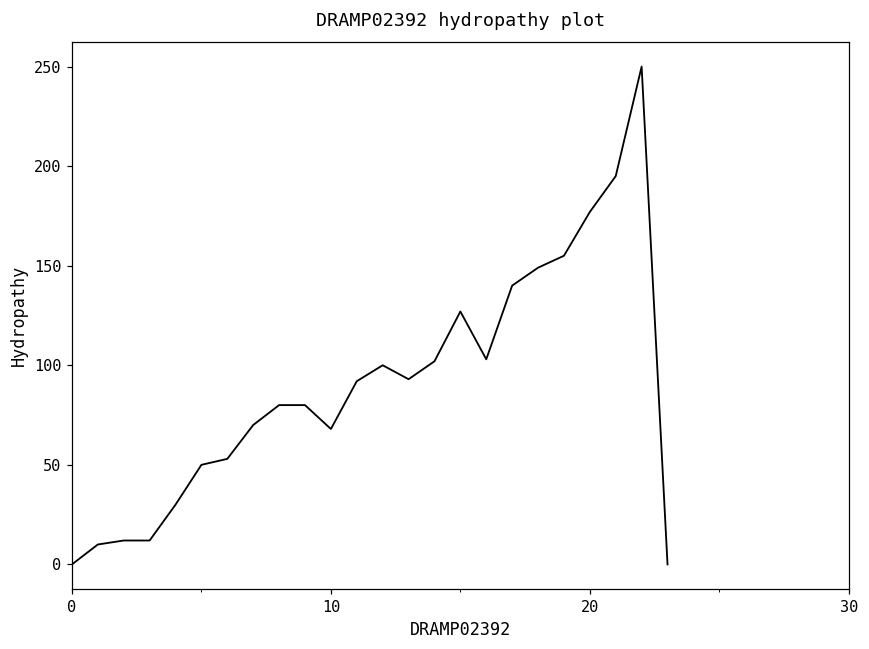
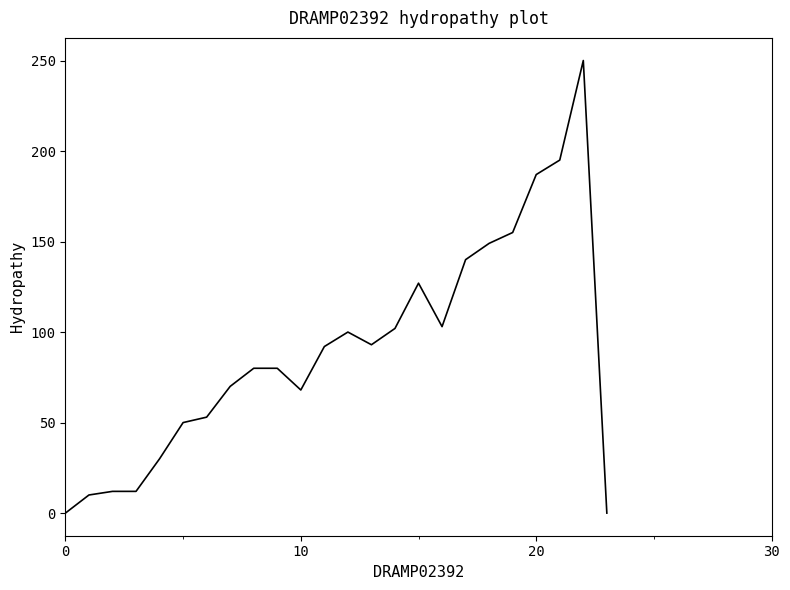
20: 177 -> 187
